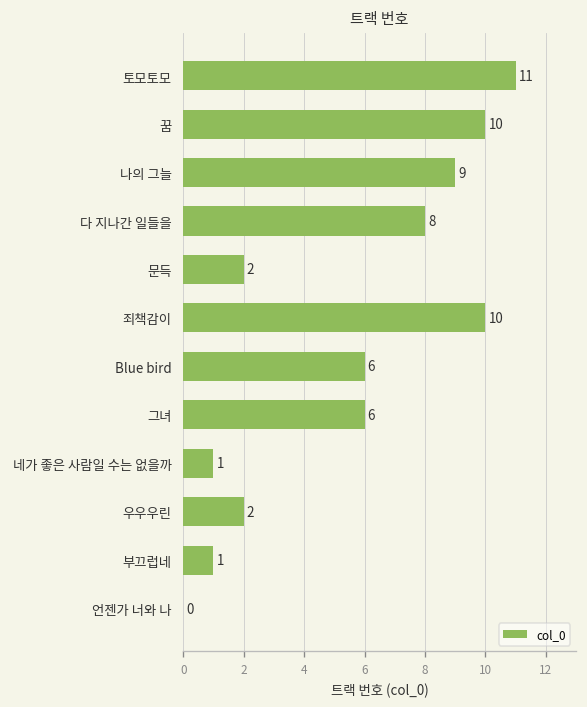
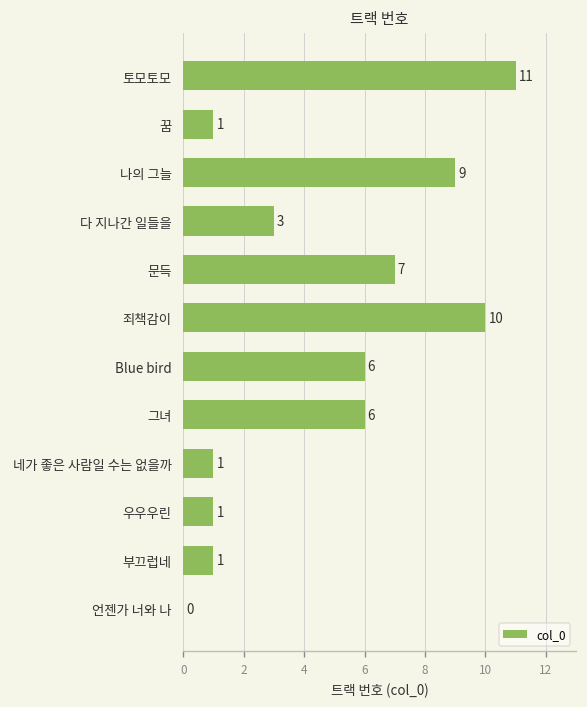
꿈: 10 -> 1
다 지나간 일들을: 8 -> 3
문득: 2 -> 7
우우우린: 2 -> 1
